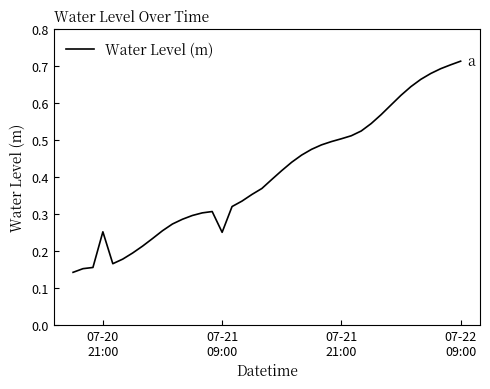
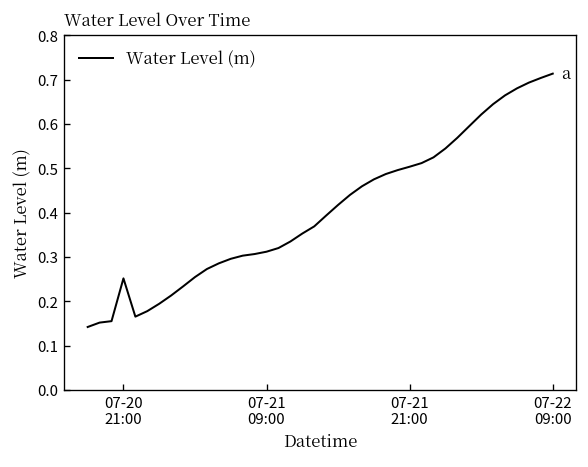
07-21 09:00: 0.25 -> 0.31
